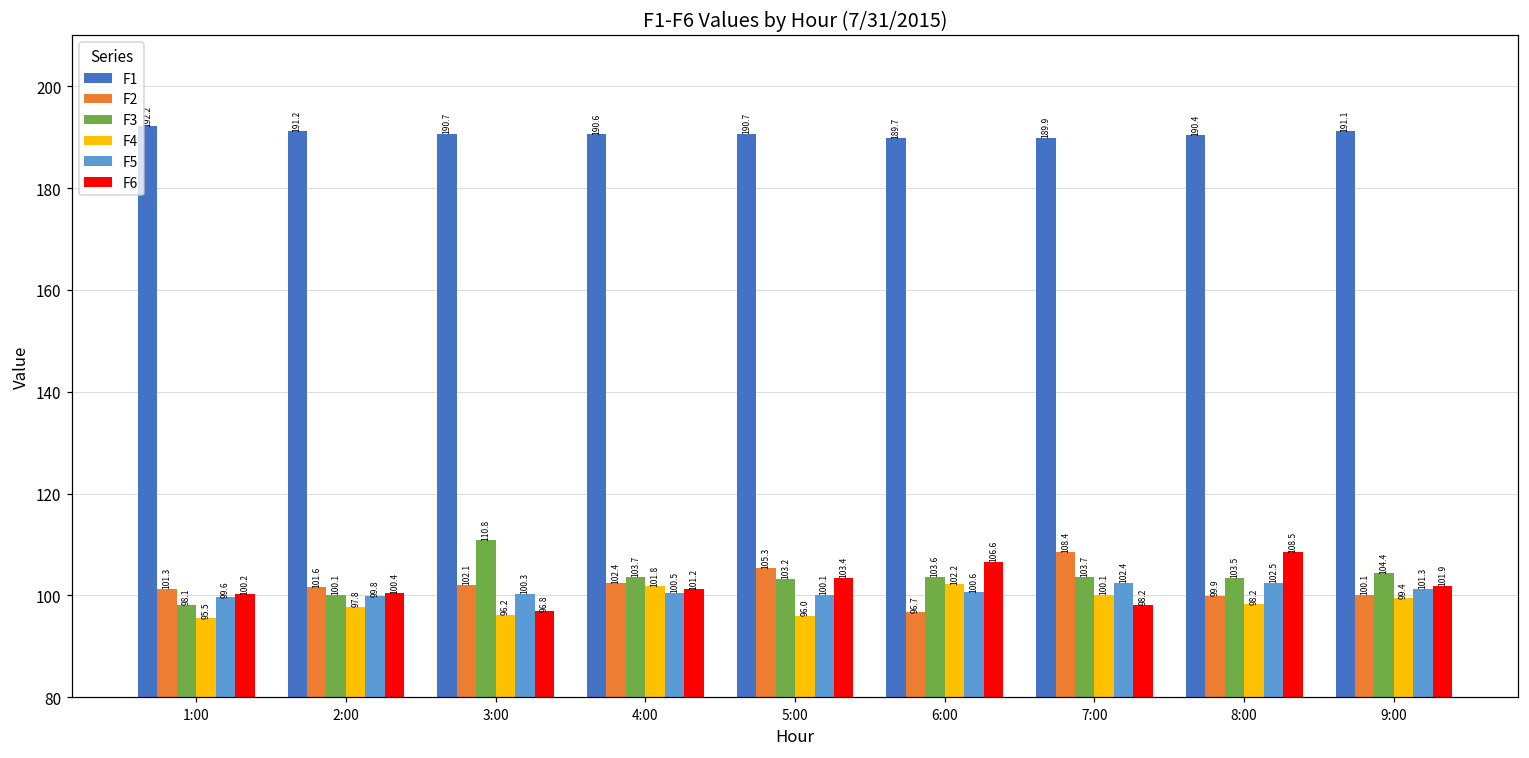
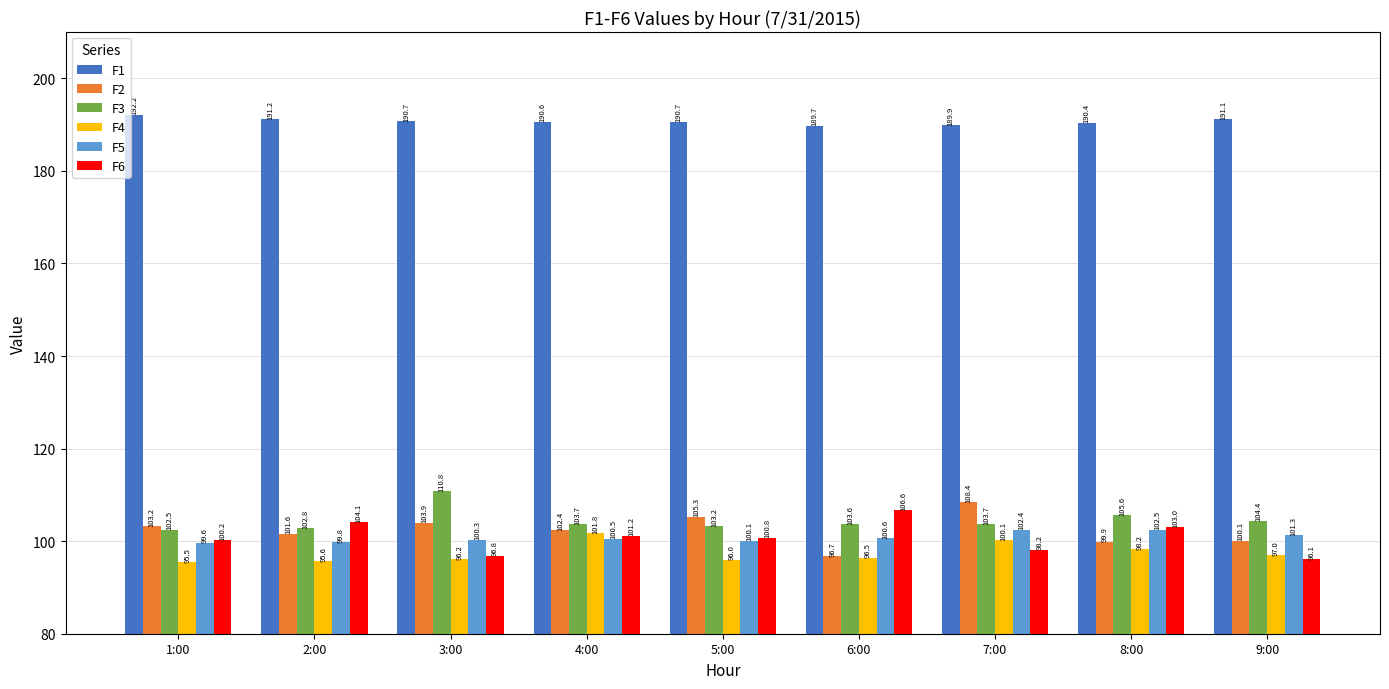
F2, 1:00: 101.3 -> 103.2
F3, 1:00: 98.1 -> 102.5
F3, 2:00: 100.1 -> 102.8
F4, 2:00: 97.8 -> 95.6
F6, 2:00: 100.4 -> 104.1
F2, 3:00: 102.1 -> 103.9
F6, 5:00: 103.4 -> 100.8
F4, 6:00: 102.2 -> 96.5
F3, 8:00: 103.5 -> 105.6
F6, 8:00: 108.5 -> 103.0
F4, 9:00: 99.4 -> 97.0
F6, 9:00: 101.9 -> 96.1
